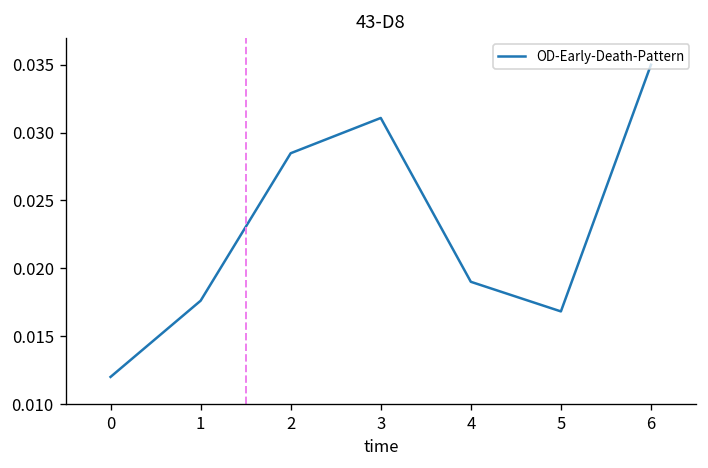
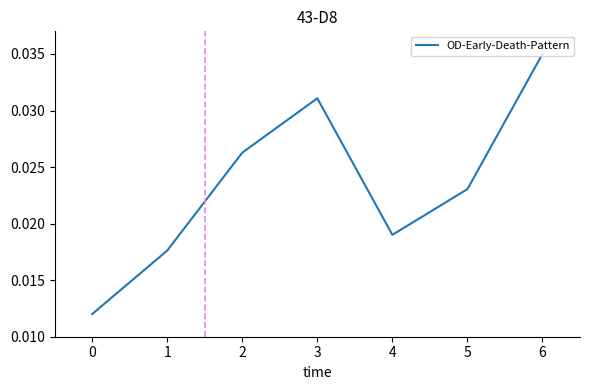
2: 0.0285 -> 0.0263
5: 0.0168 -> 0.0230
